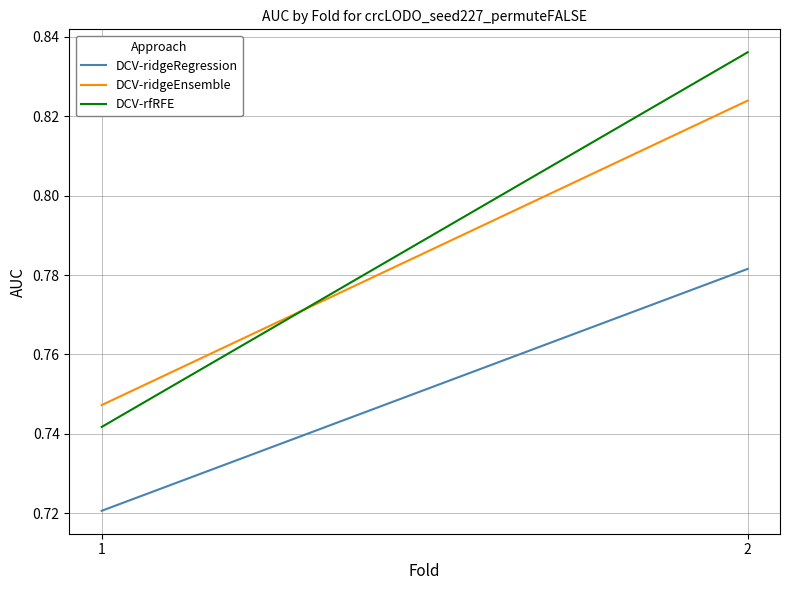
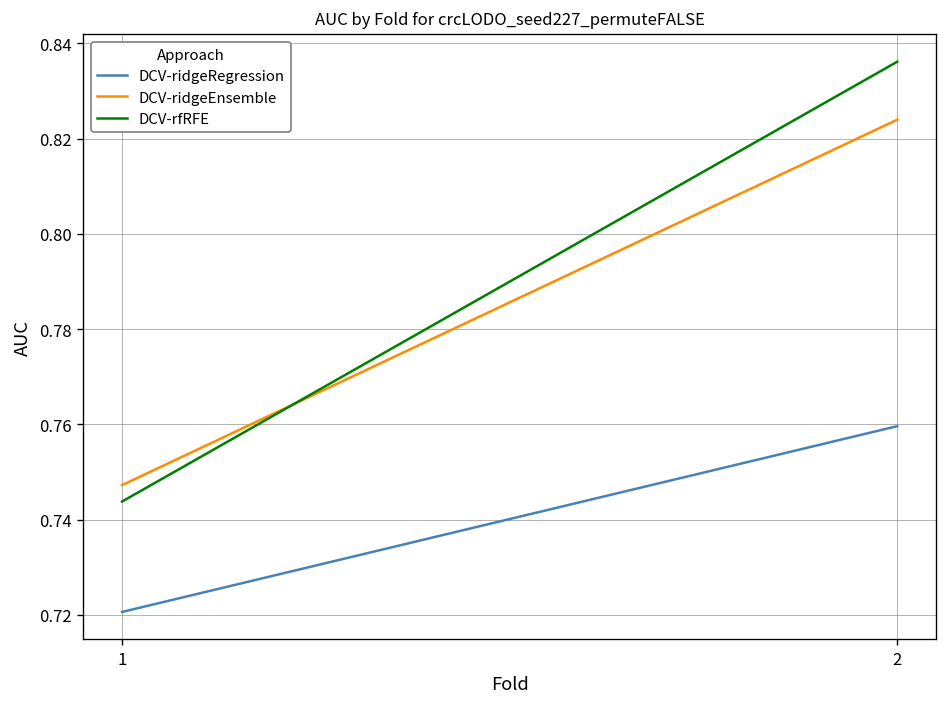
DCV-rfRFE, 1: 0.742 -> 0.744
DCV-ridgeRegression, 2: 0.782 -> 0.760
